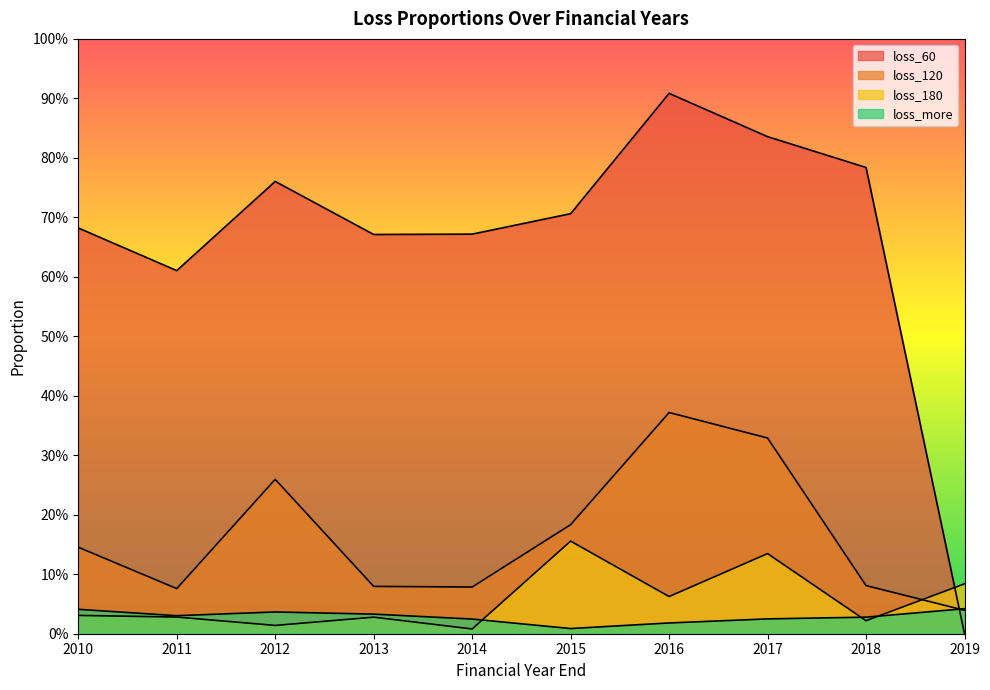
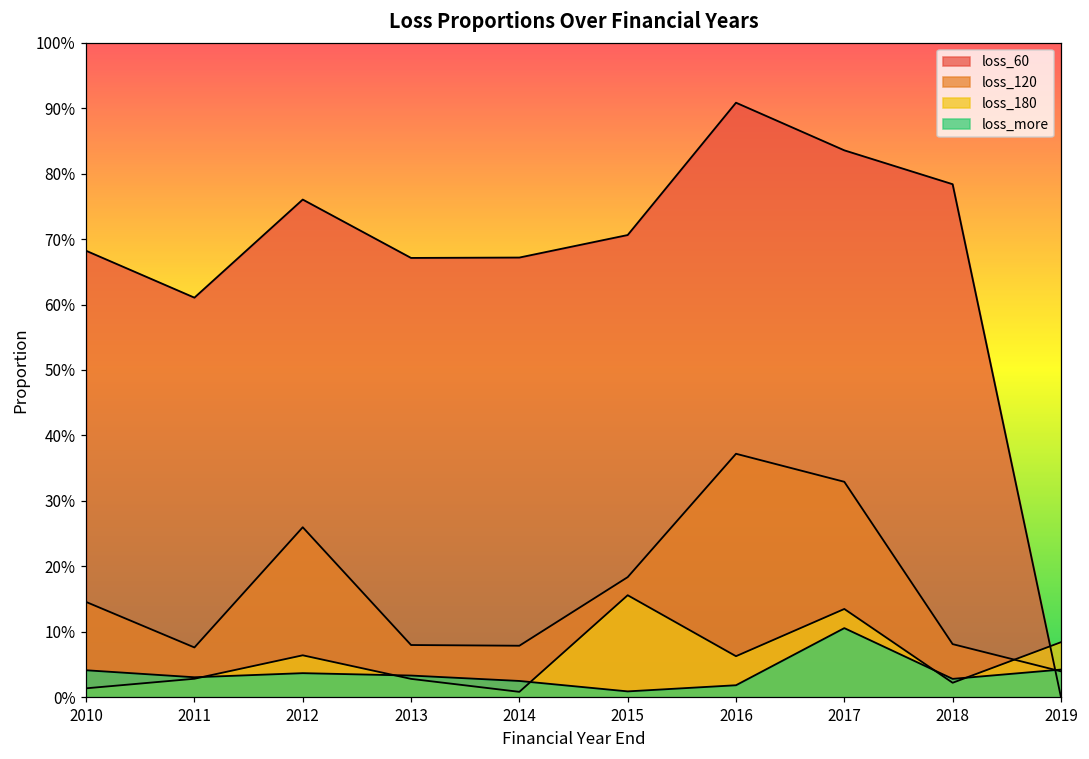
loss_180, 2010: 3% -> 1%
loss_180, 2012: 1% -> 6%
loss_more, 2017: 2% -> 11%
